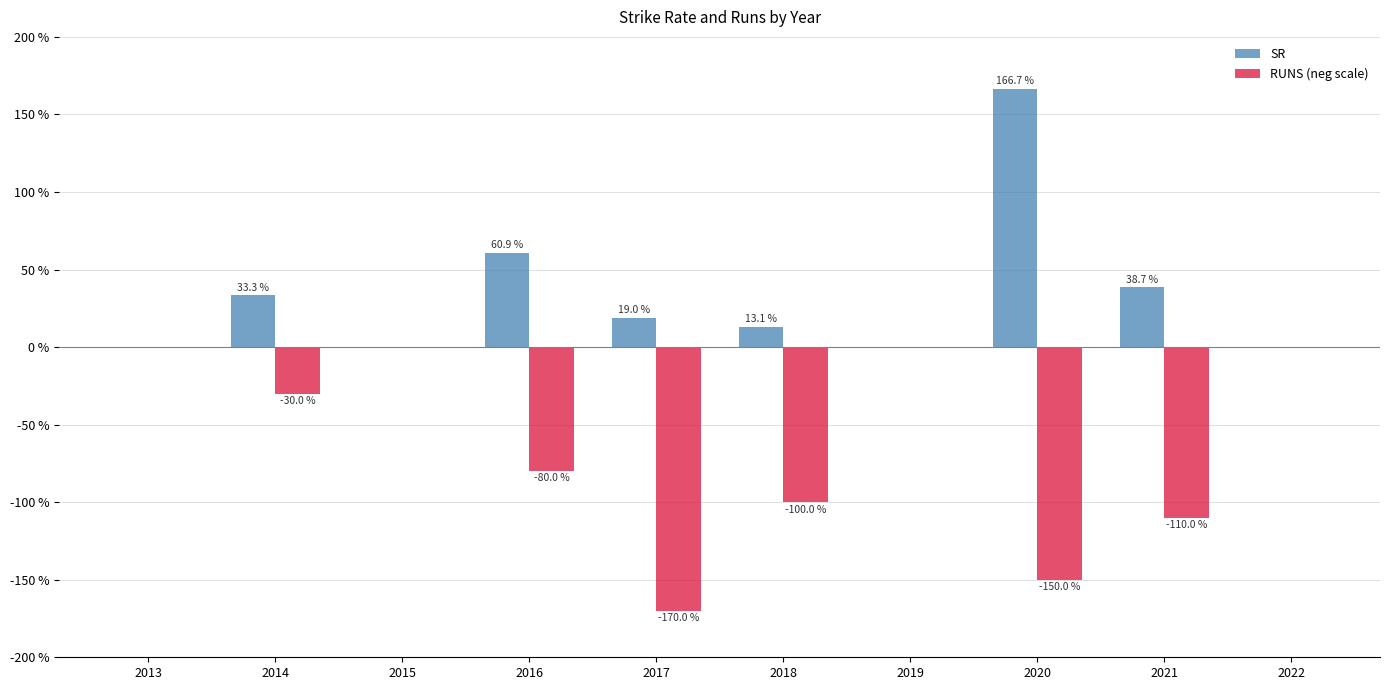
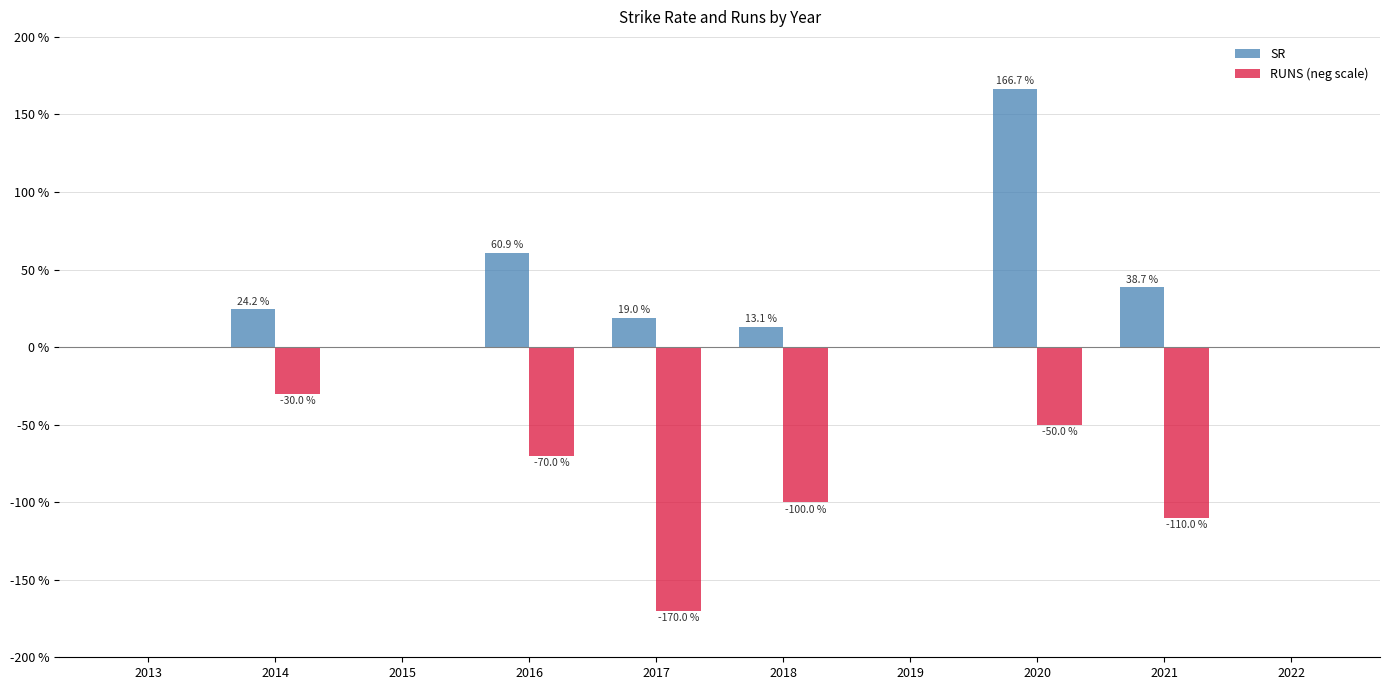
SR, 2014: 33.3 % -> 24.2 %
RUNS (neg scale), 2016: -80.0 % -> -70.0 %
RUNS (neg scale), 2020: -150.0 % -> -50.0 %
